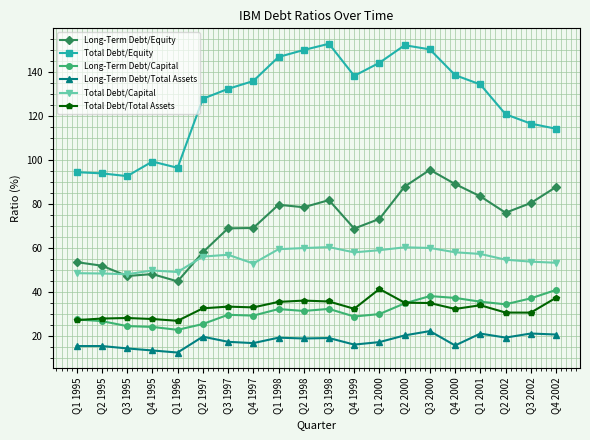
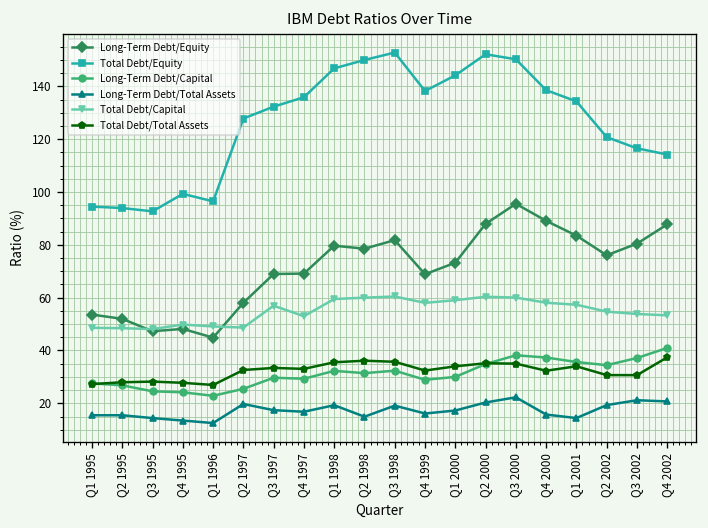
Total Debt/Capital, Q2 1997: 56 -> 49
Long-Term Debt/Total Assets, Q2 1998: 19 -> 15
Total Debt/Total Assets, Q1 2000: 41 -> 34
Long-Term Debt/Total Assets, Q1 2001: 21 -> 14
